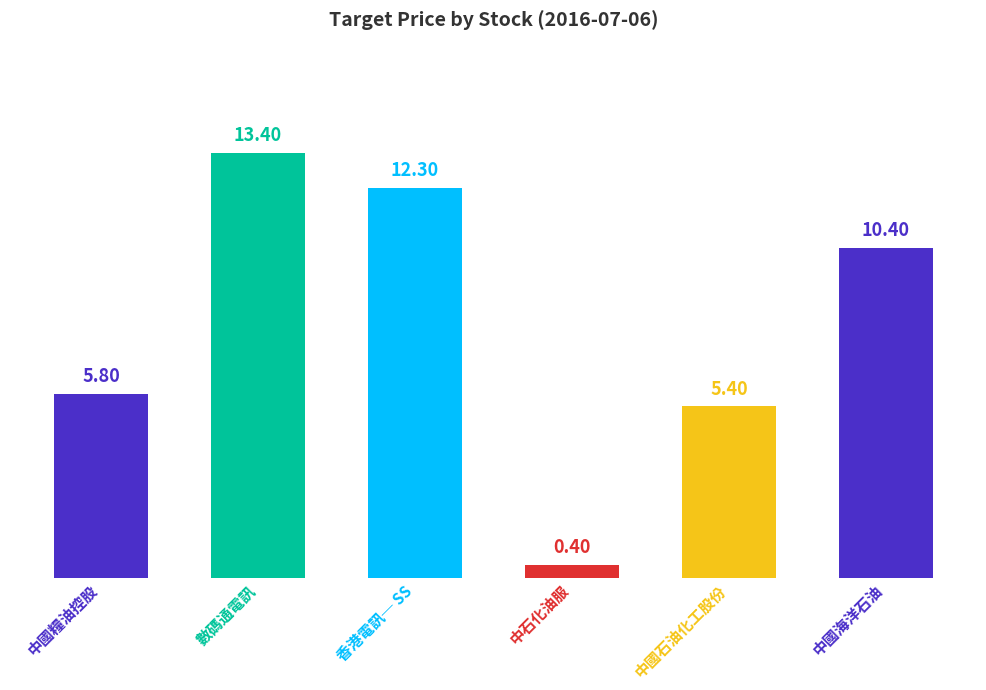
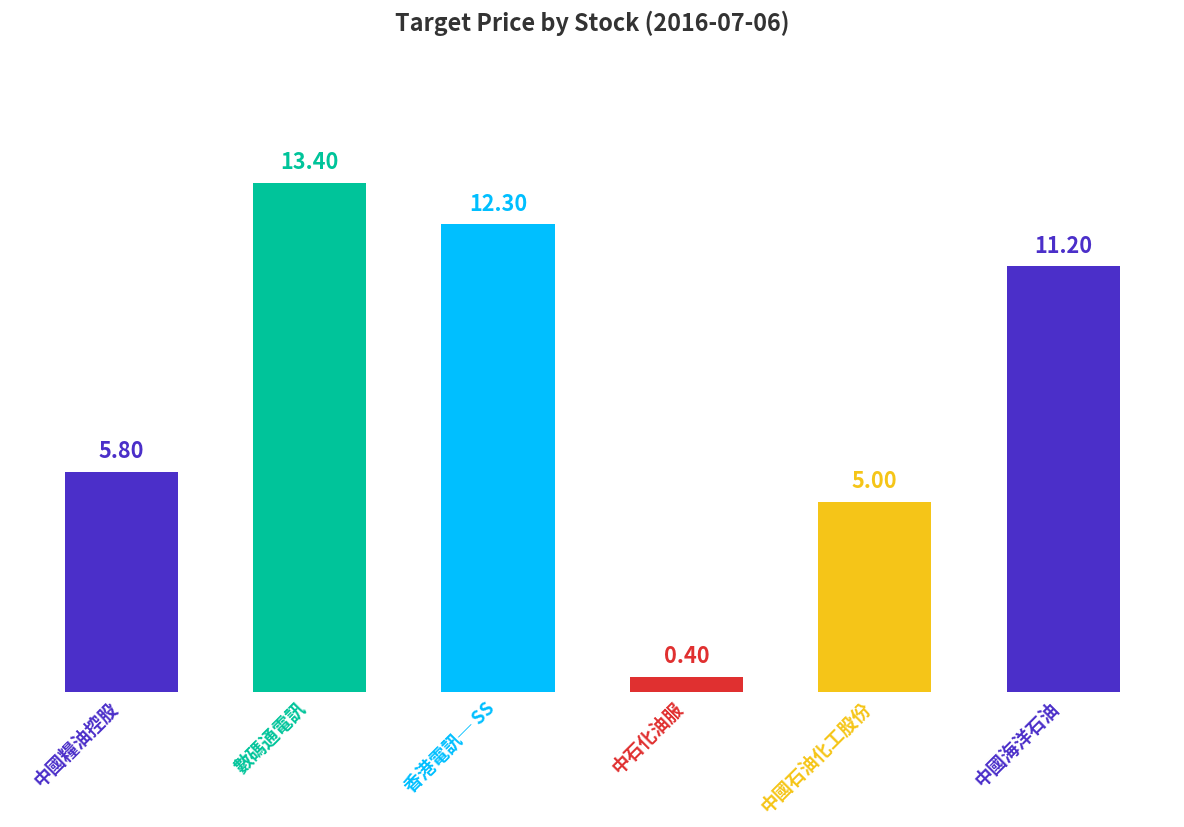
中國石油化工股份: 5.40 -> 5.00
中國海洋石油: 10.40 -> 11.20
